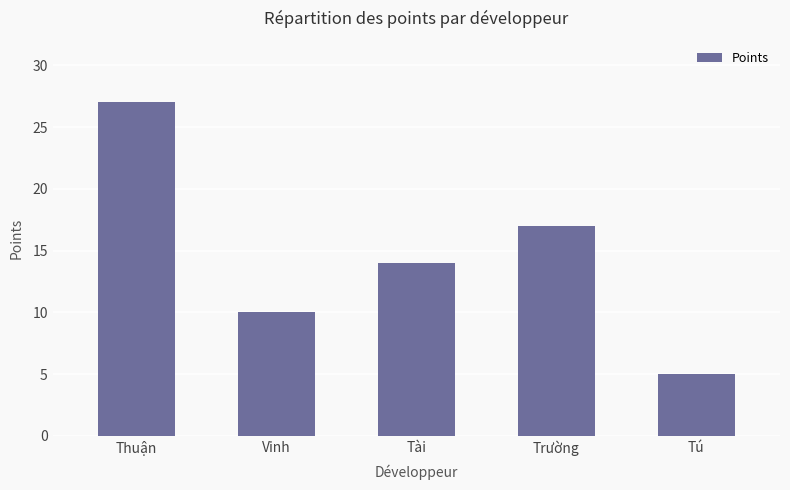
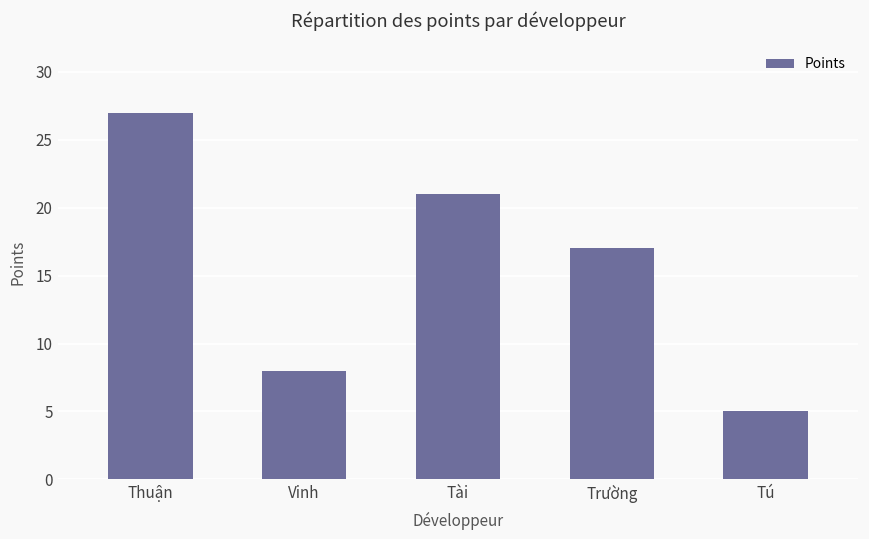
Vinh: 10 -> 8
Tài: 14 -> 21
